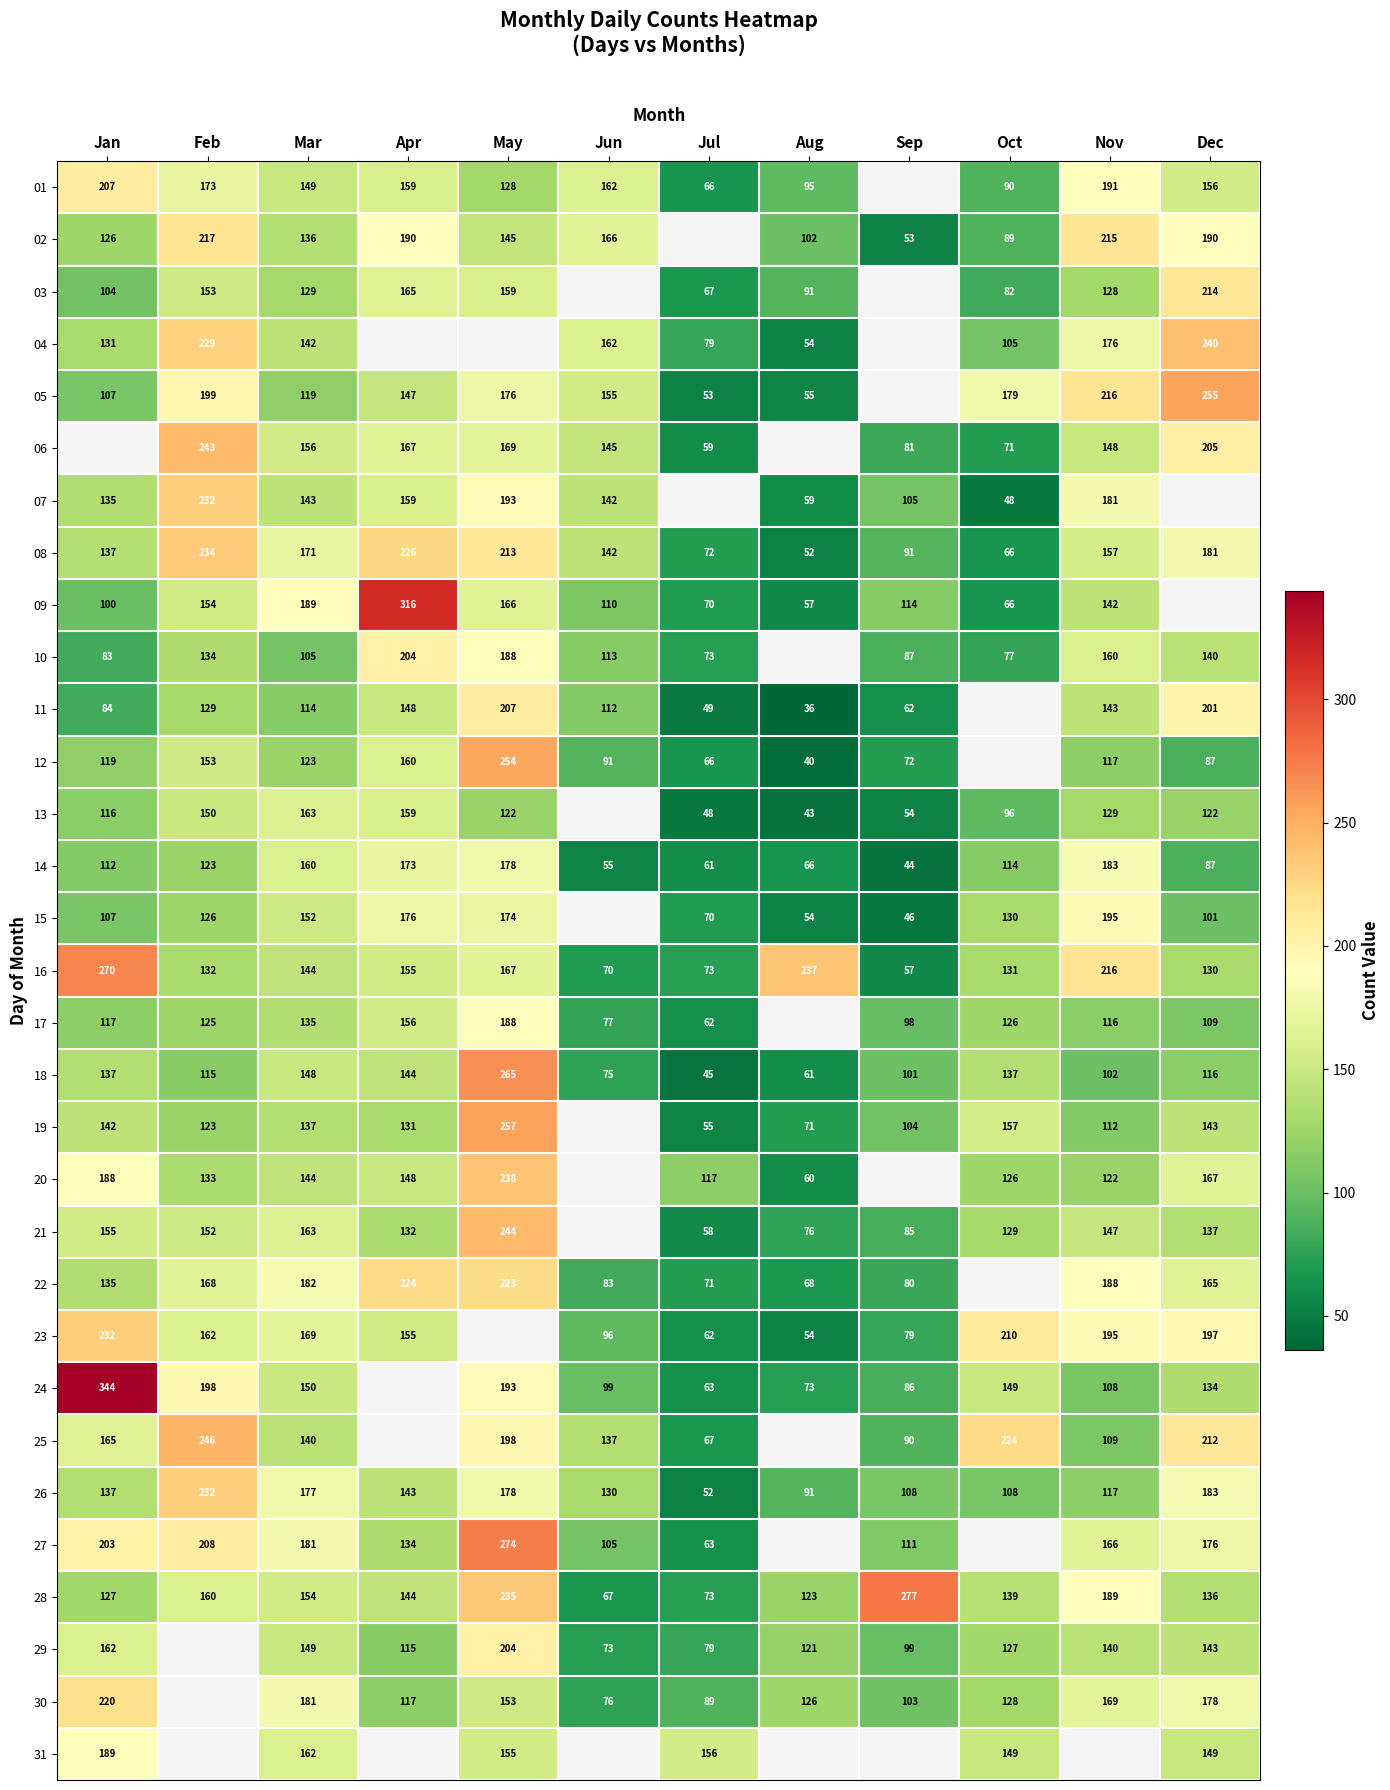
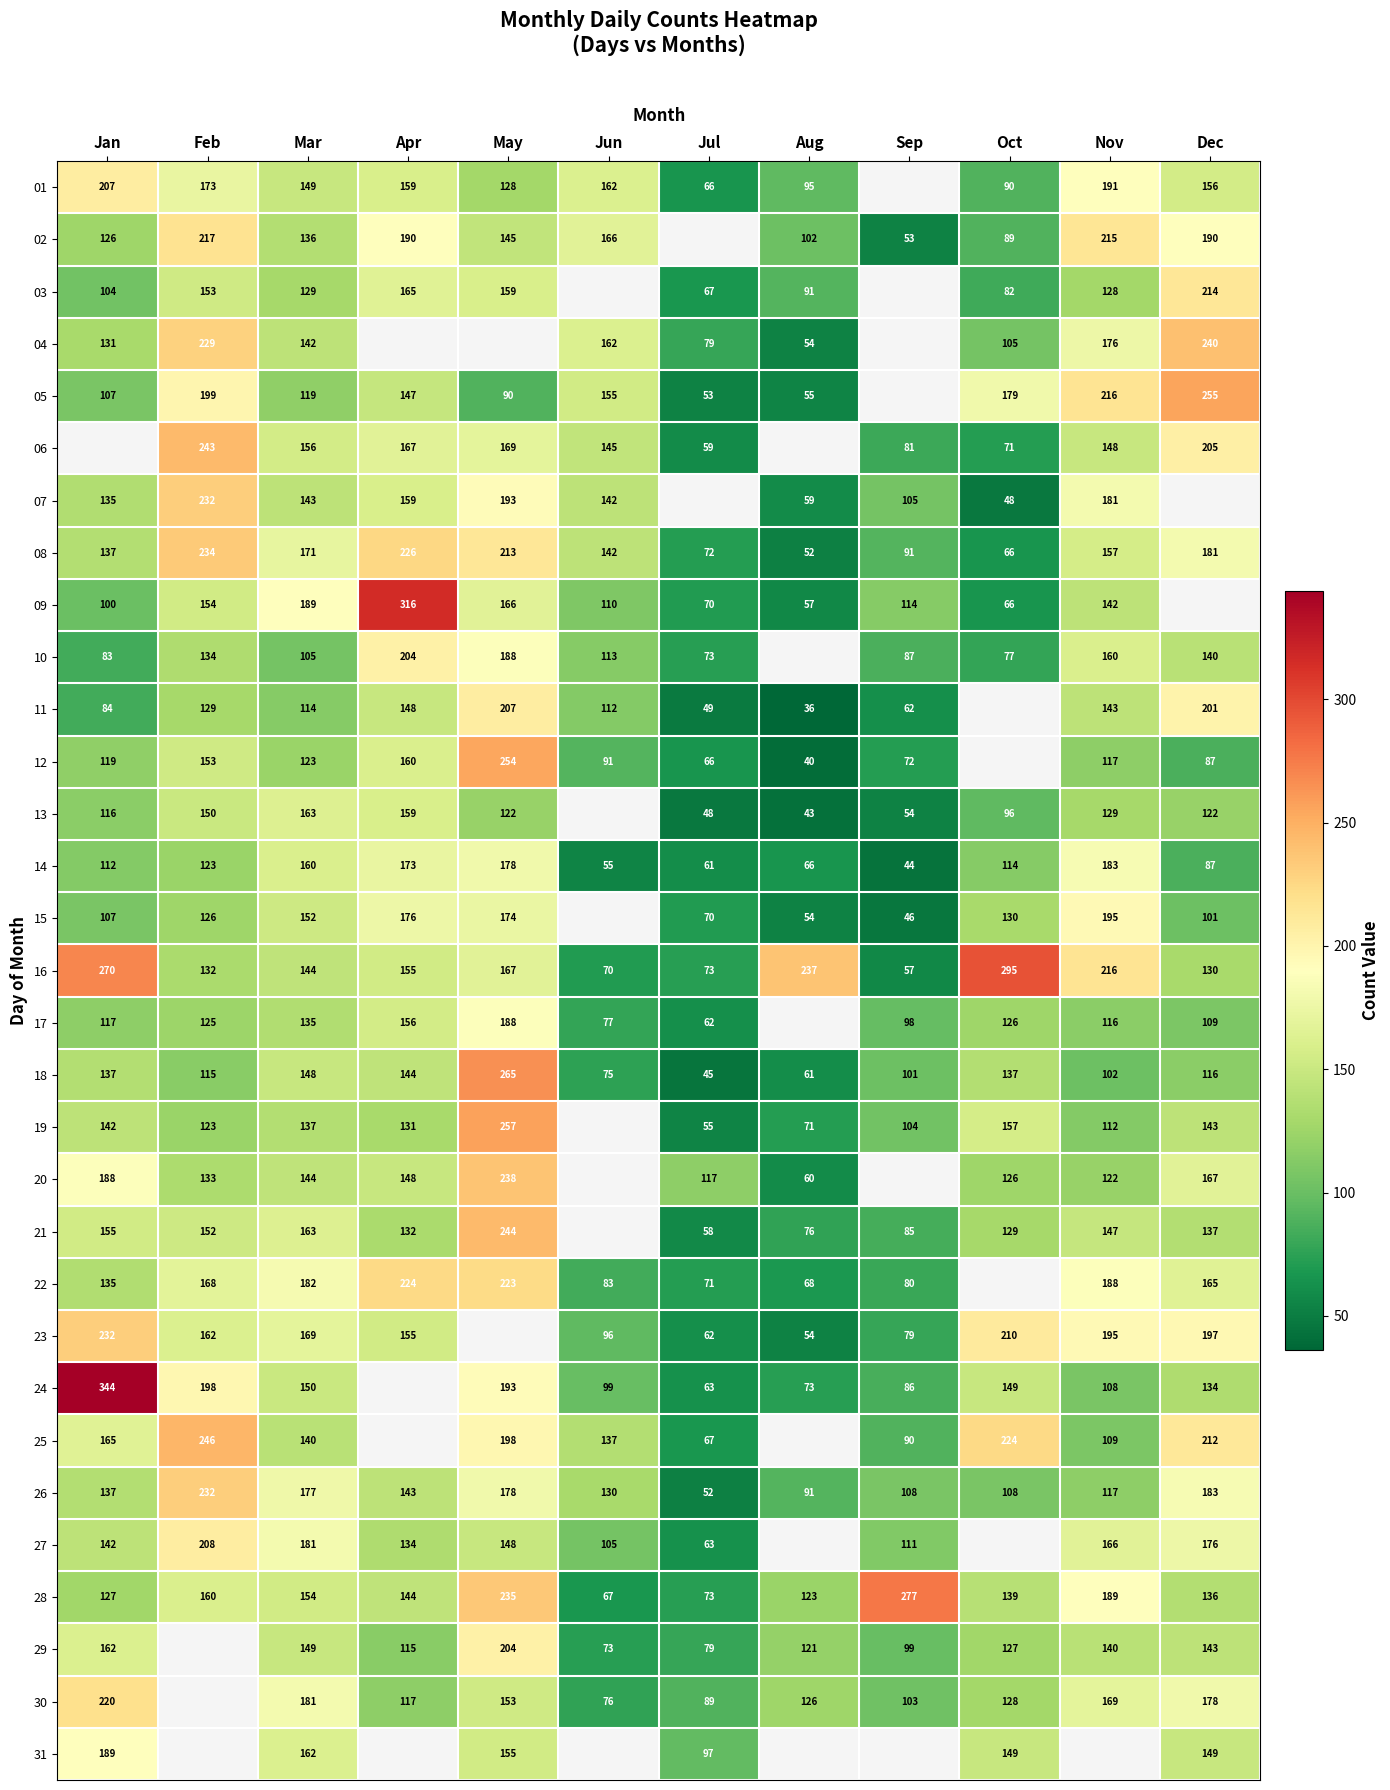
05, May: 176 -> 90
16, Oct: 131 -> 295
27, Jan: 203 -> 142
27, May: 274 -> 148
31, Jul: 156 -> 97
